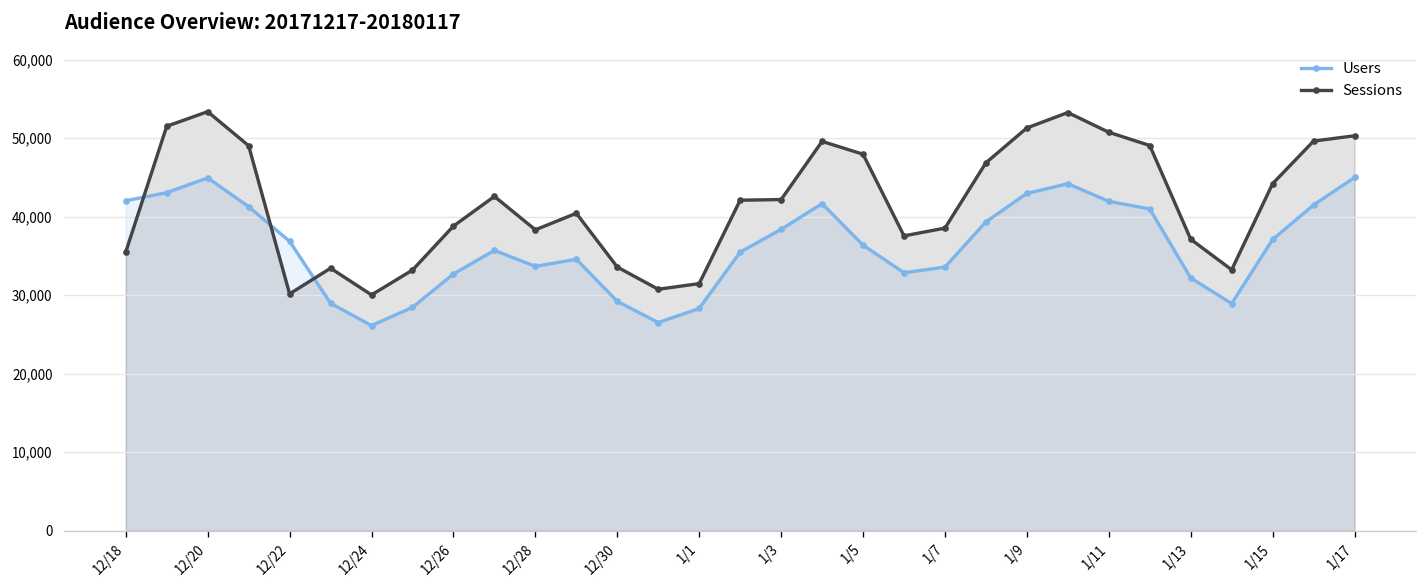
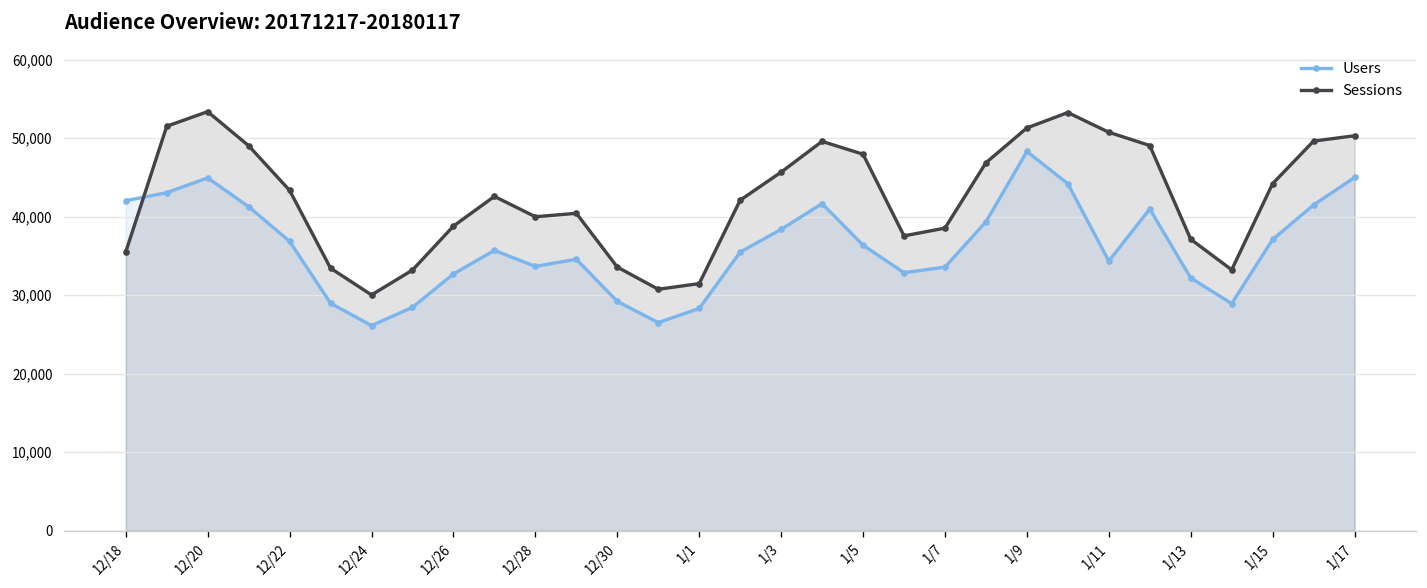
Sessions, 12/22: 30,000 -> 43,000
Sessions, 12/28: 38,000 -> 40,000
Sessions, 1/3: 42,000 -> 46,000
Users, 1/9: 43,000 -> 48,000
Users, 1/11: 42,000 -> 34,000
